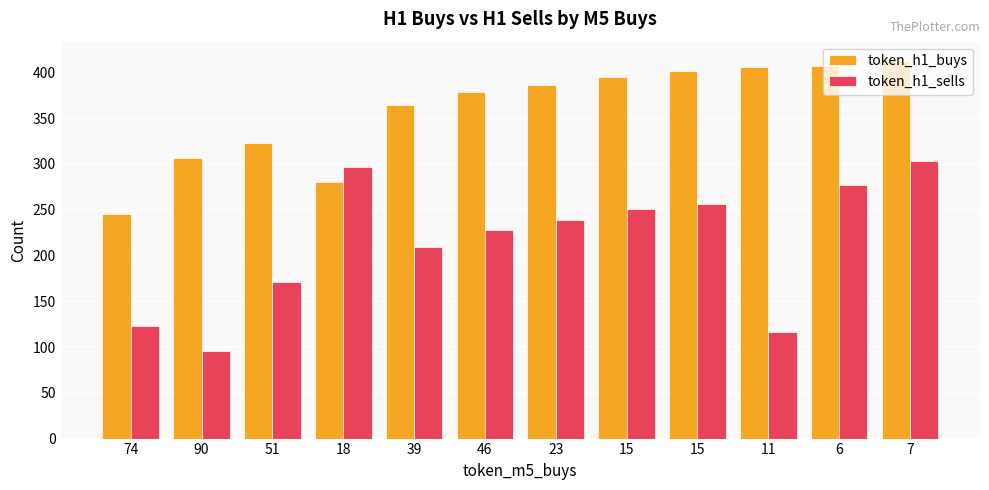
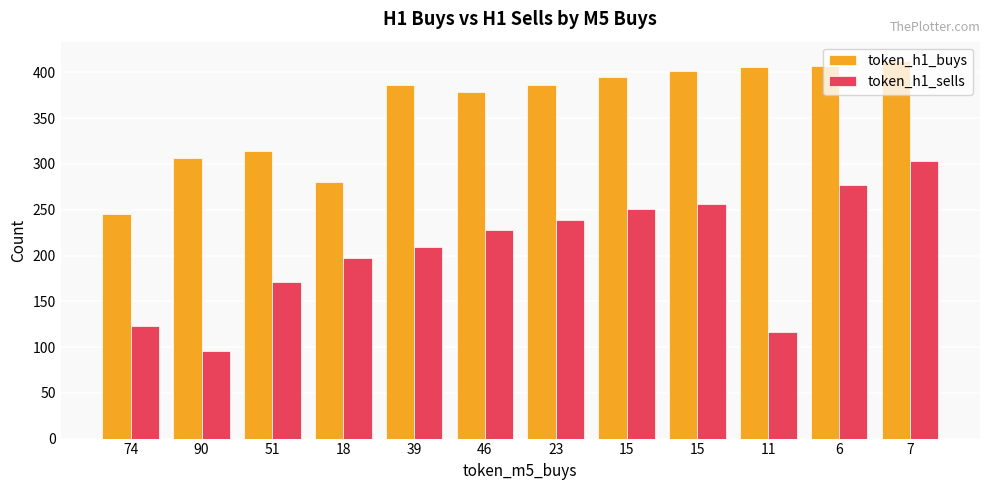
token_h1_buys, 51: 320 -> 310
token_h1_sells, 18: 300 -> 200
token_h1_buys, 39: 360 -> 390
